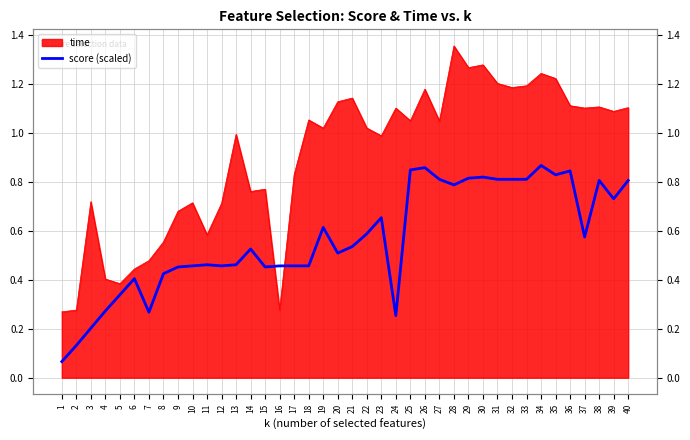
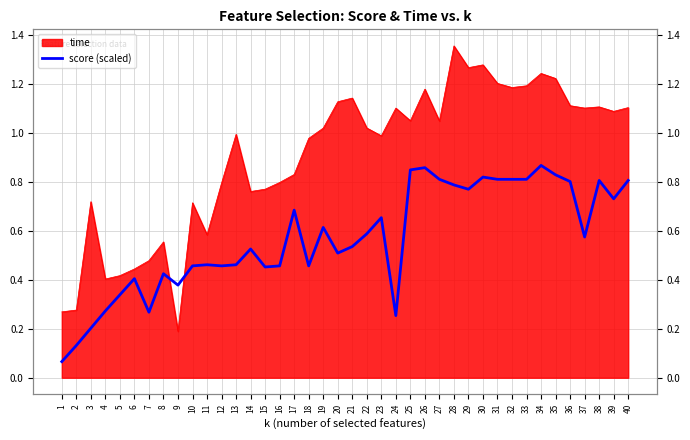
time, 5: 0.38 -> 0.42
time, 9: 0.68 -> 0.19
score (scaled), 9: 0.45 -> 0.38
time, 12: 0.71 -> 0.79
time, 16: 0.28 -> 0.80
score (scaled), 17: 0.46 -> 0.68
time, 18: 1.05 -> 0.98
score (scaled), 29: 0.81 -> 0.77
score (scaled), 36: 0.84 -> 0.80
